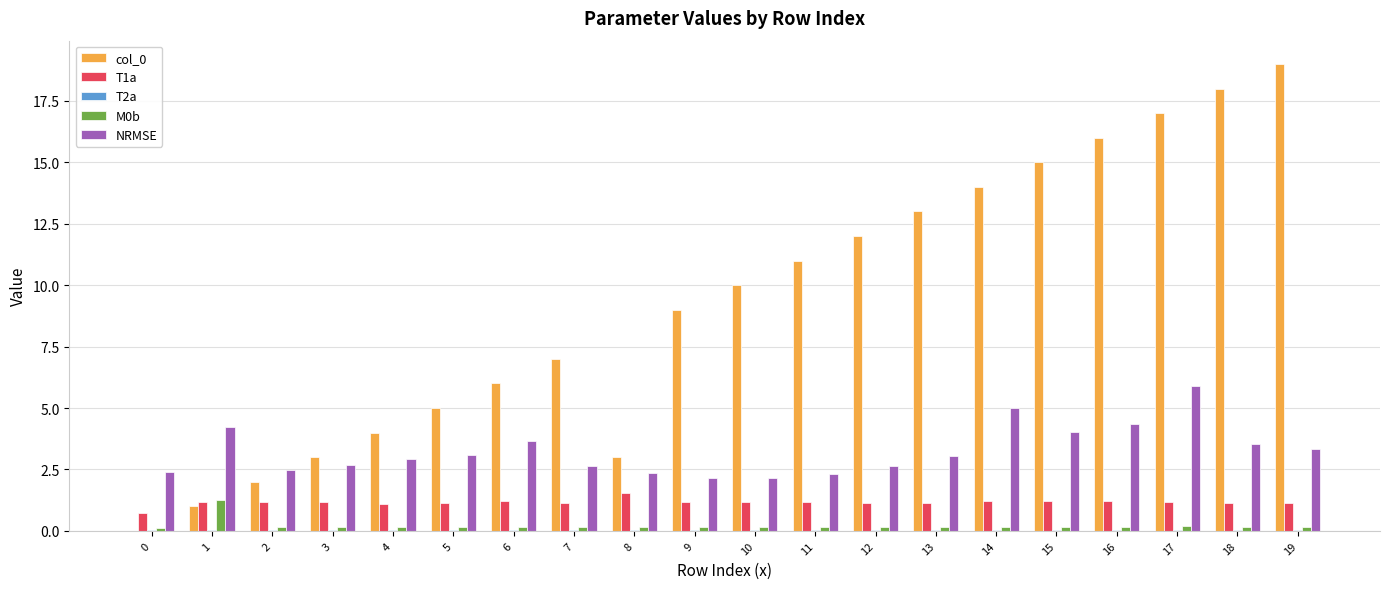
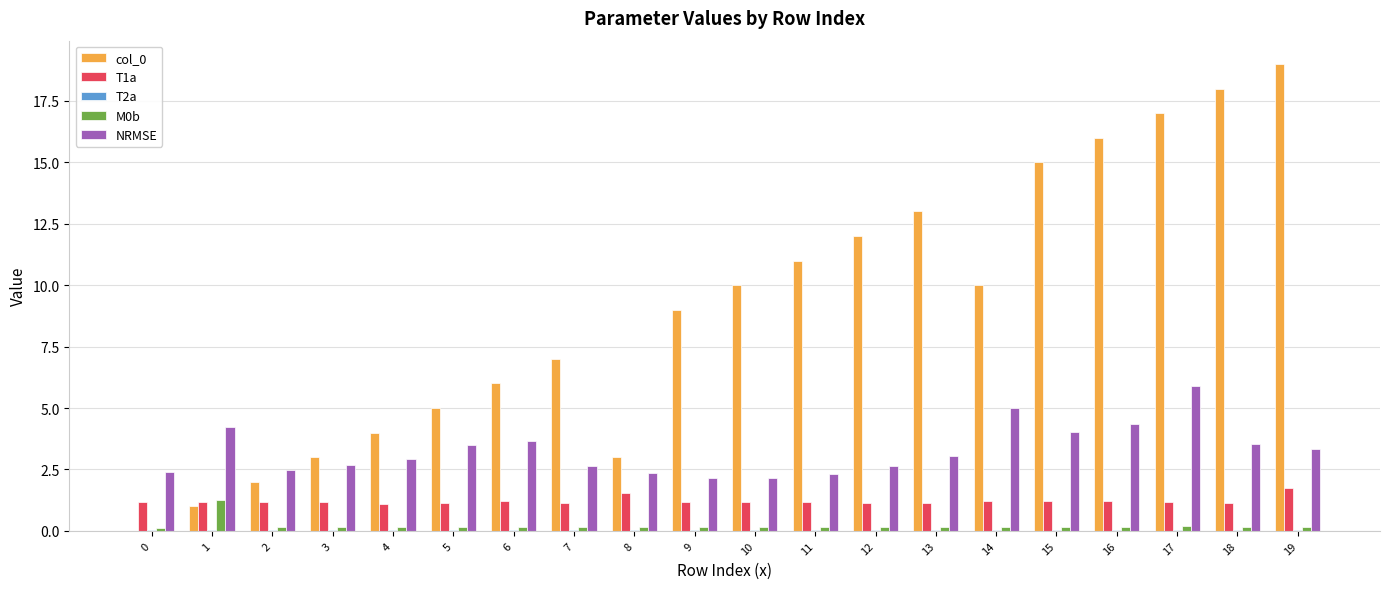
T1a, 0: 0.7 -> 1.2
NRMSE, 5: 3.1 -> 3.5
col_0, 14: 14 -> 10
T1a, 19: 1.1 -> 1.8
